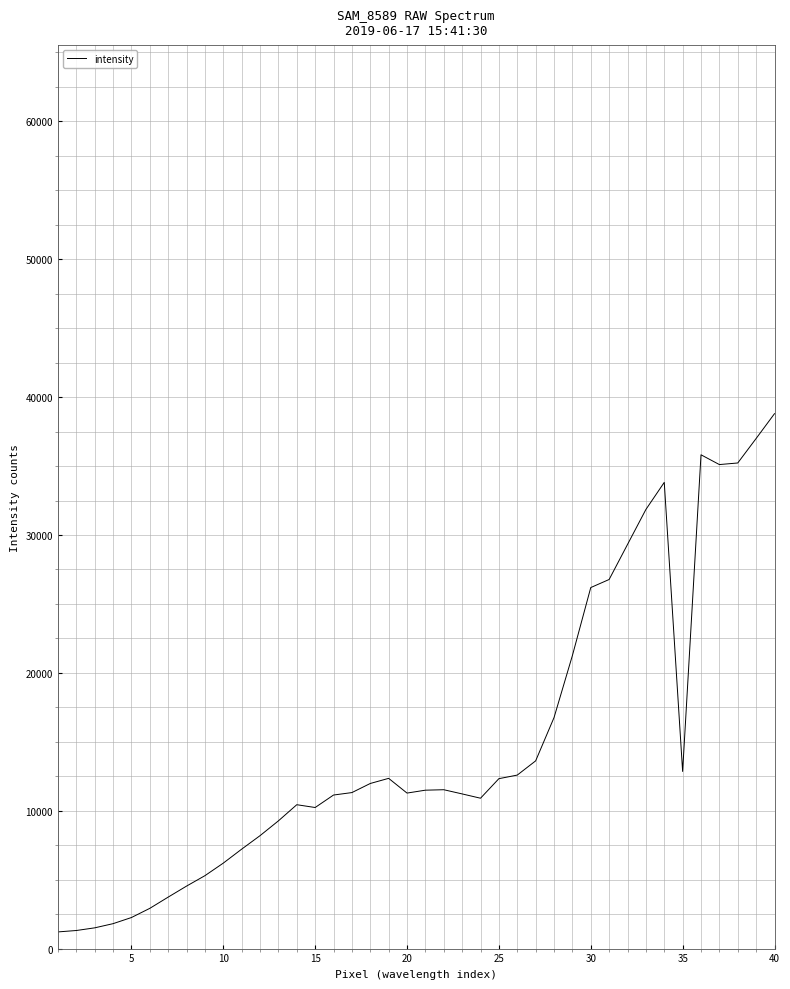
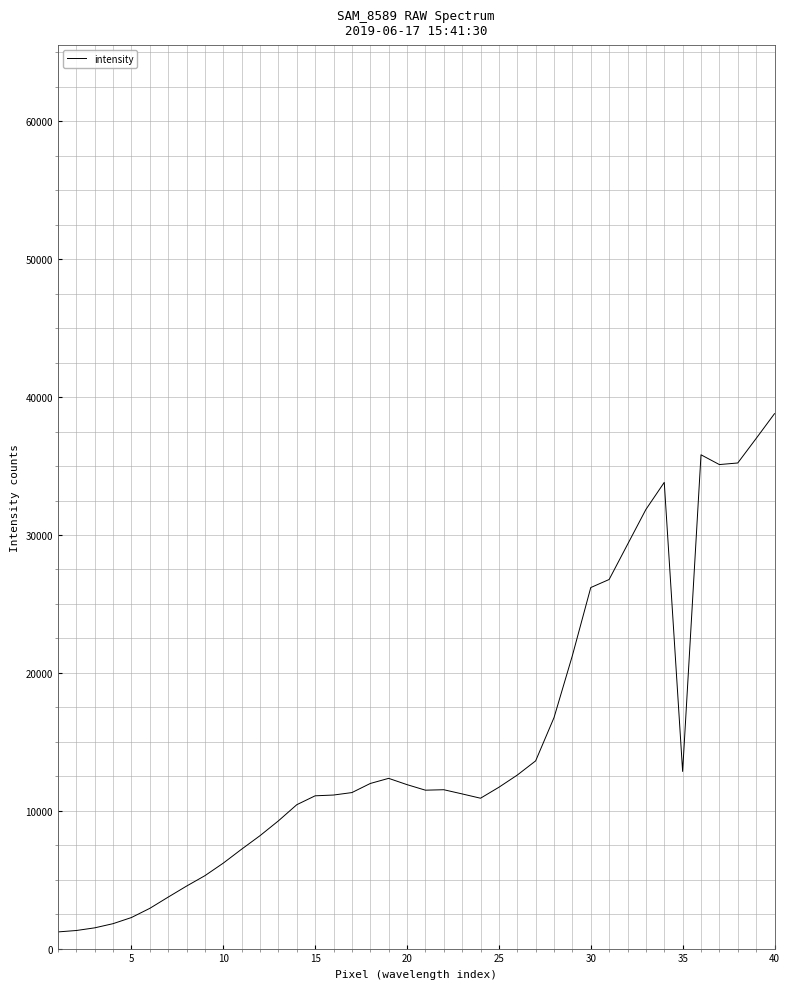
15: 10200 -> 11100
20: 11300 -> 11900
25: 12300 -> 11700
